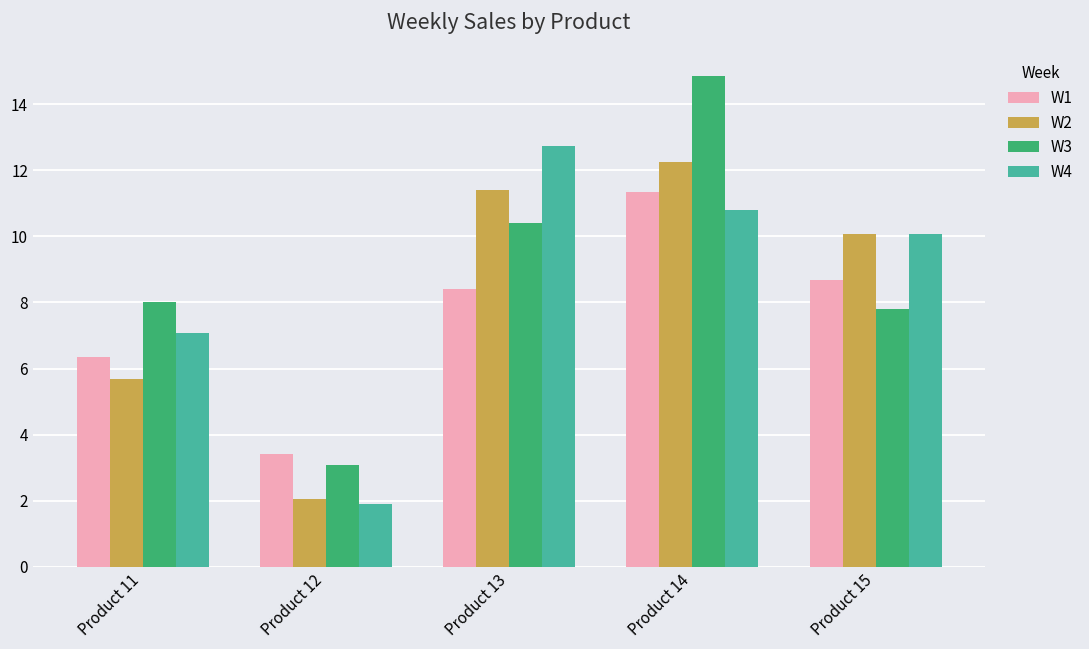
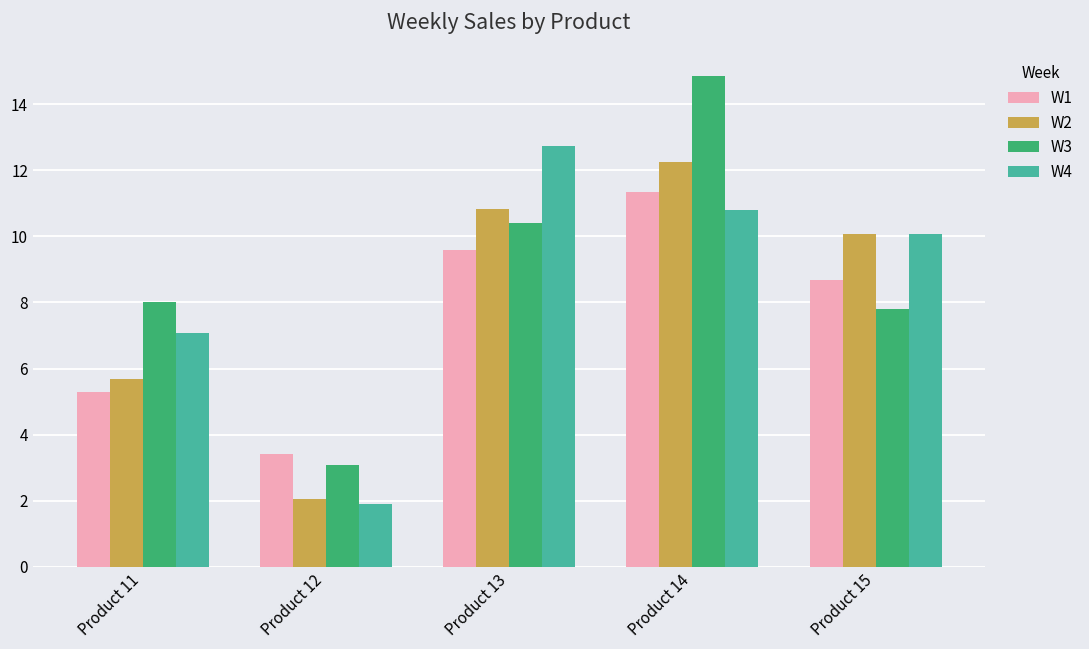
W1, Product 11: 6.4 -> 5.3
W1, Product 13: 8.4 -> 9.6
W2, Product 13: 11.4 -> 10.8
